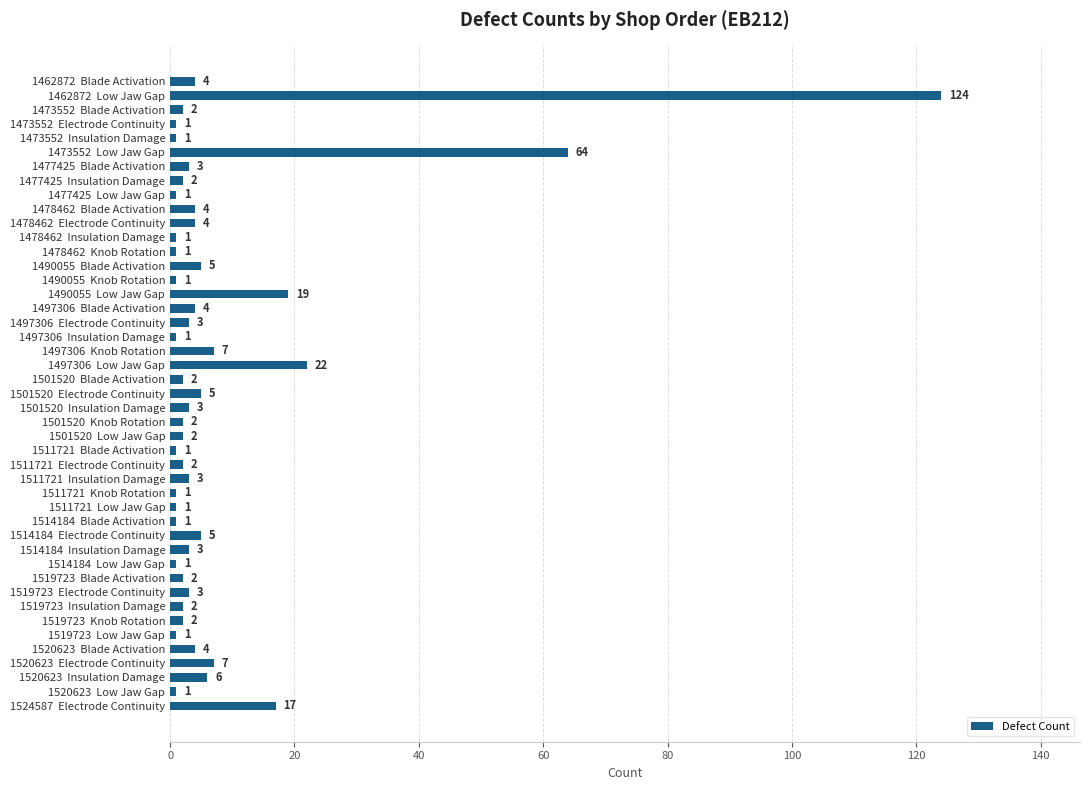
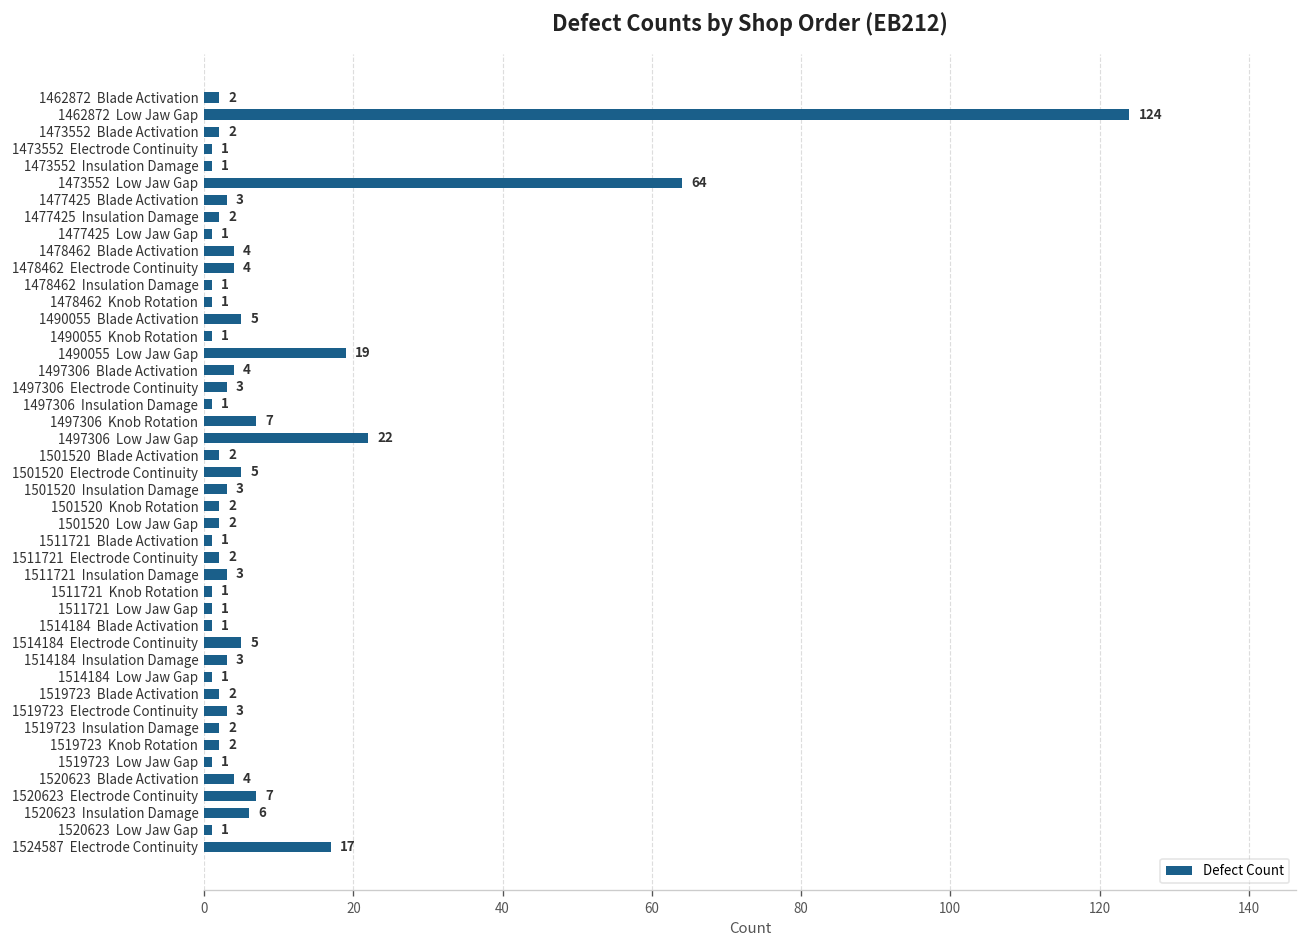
1462872 Blade Activation: 4 -> 2
